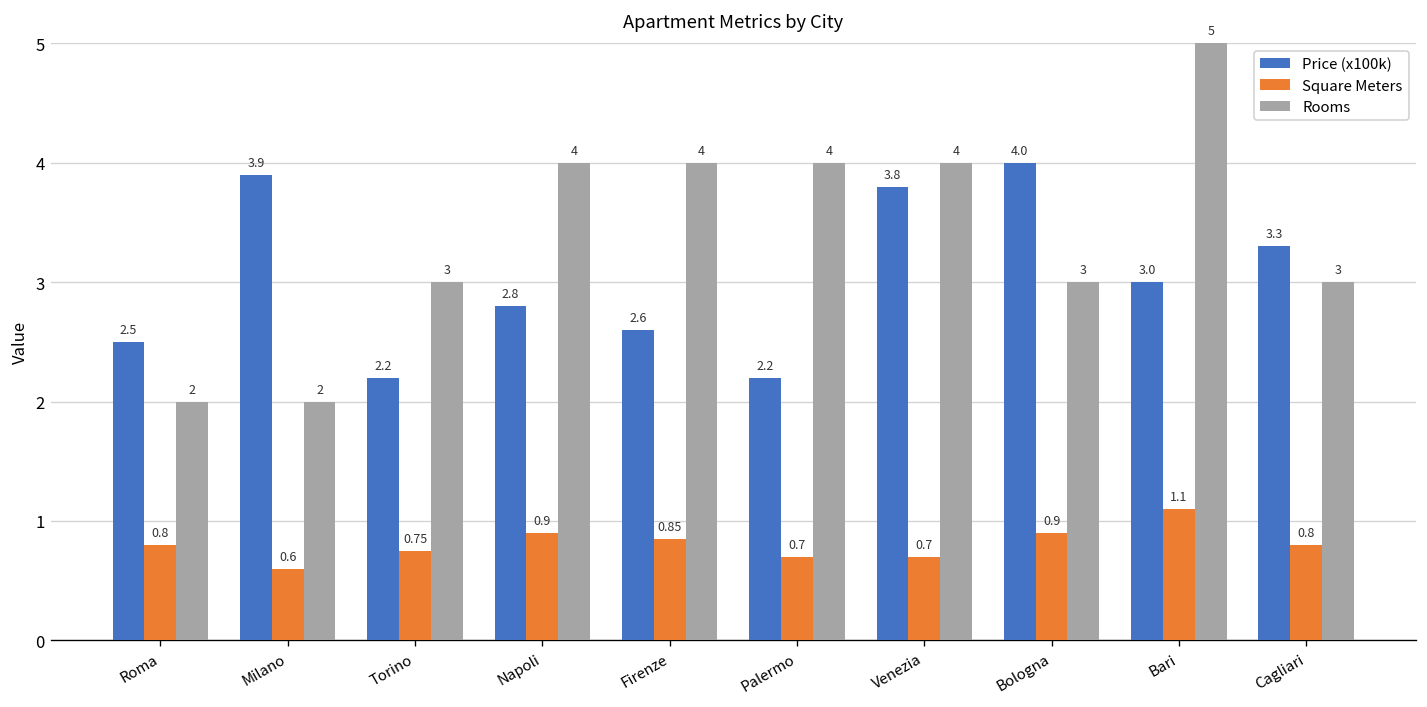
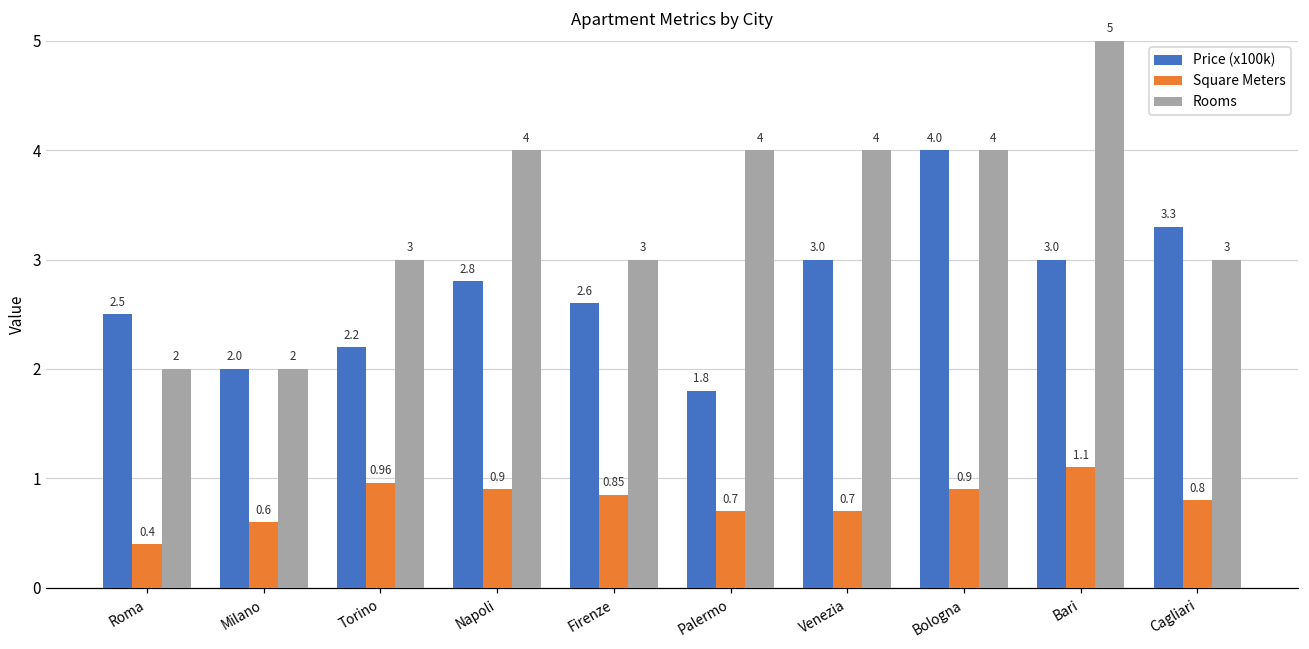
Square Meters, Roma: 0.8 -> 0.4
Price (x100k), Milano: 3.9 -> 2.0
Square Meters, Torino: 0.75 -> 0.96
Rooms, Firenze: 4 -> 3
Price (x100k), Palermo: 2.2 -> 1.8
Price (x100k), Venezia: 3.8 -> 3.0
Rooms, Bologna: 3 -> 4
